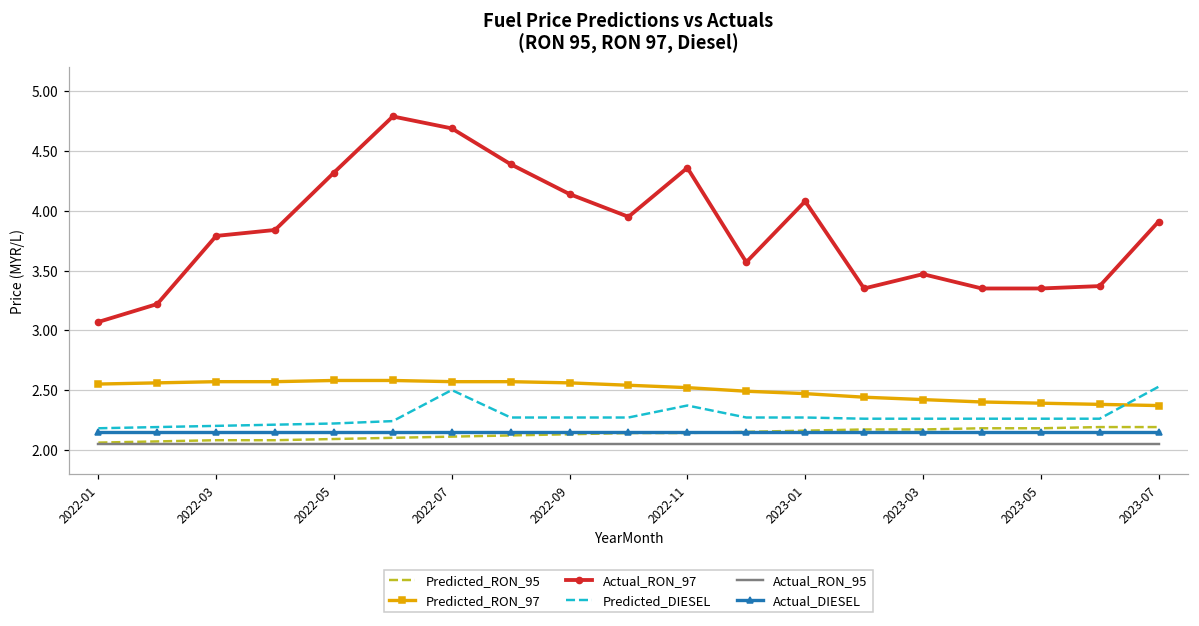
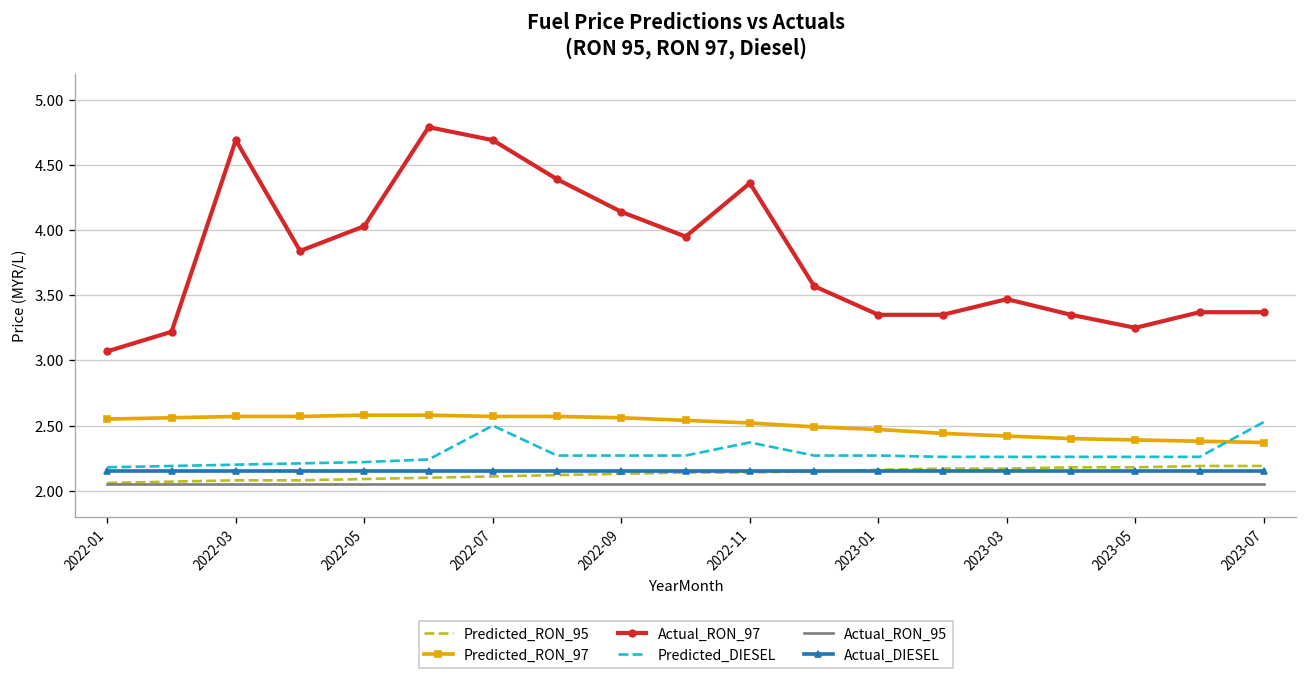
Actual_RON_97, 2022-03: 3.79 -> 4.69
Actual_RON_97, 2022-05: 4.32 -> 4.03
Actual_RON_97, 2023-01: 4.08 -> 3.35
Actual_RON_97, 2023-05: 3.35 -> 3.25
Actual_RON_97, 2023-07: 3.91 -> 3.37
